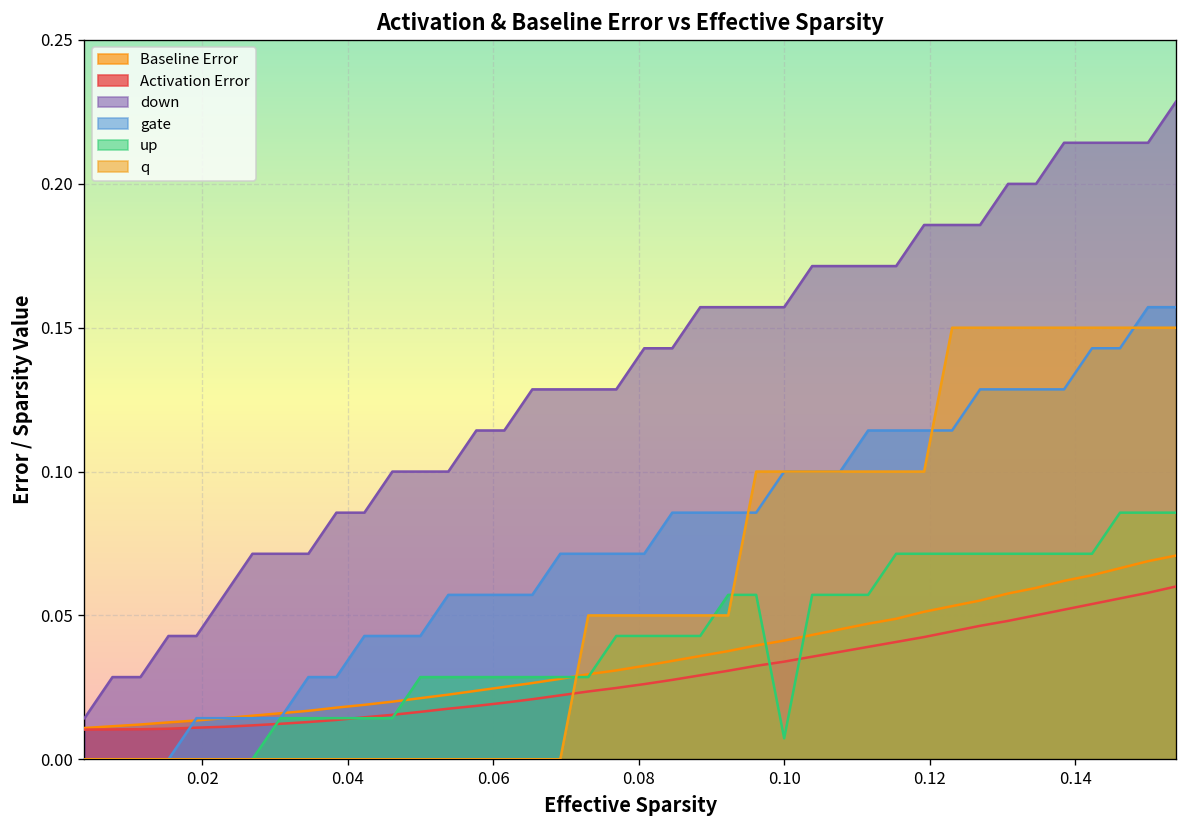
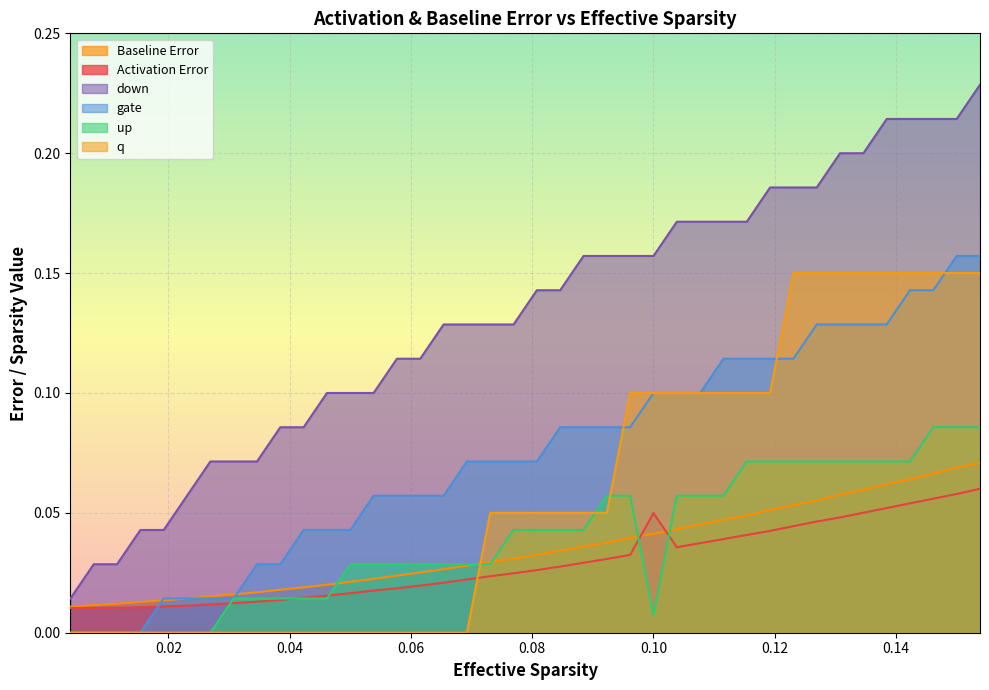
Activation Error, 0.10: 0.034 -> 0.050
